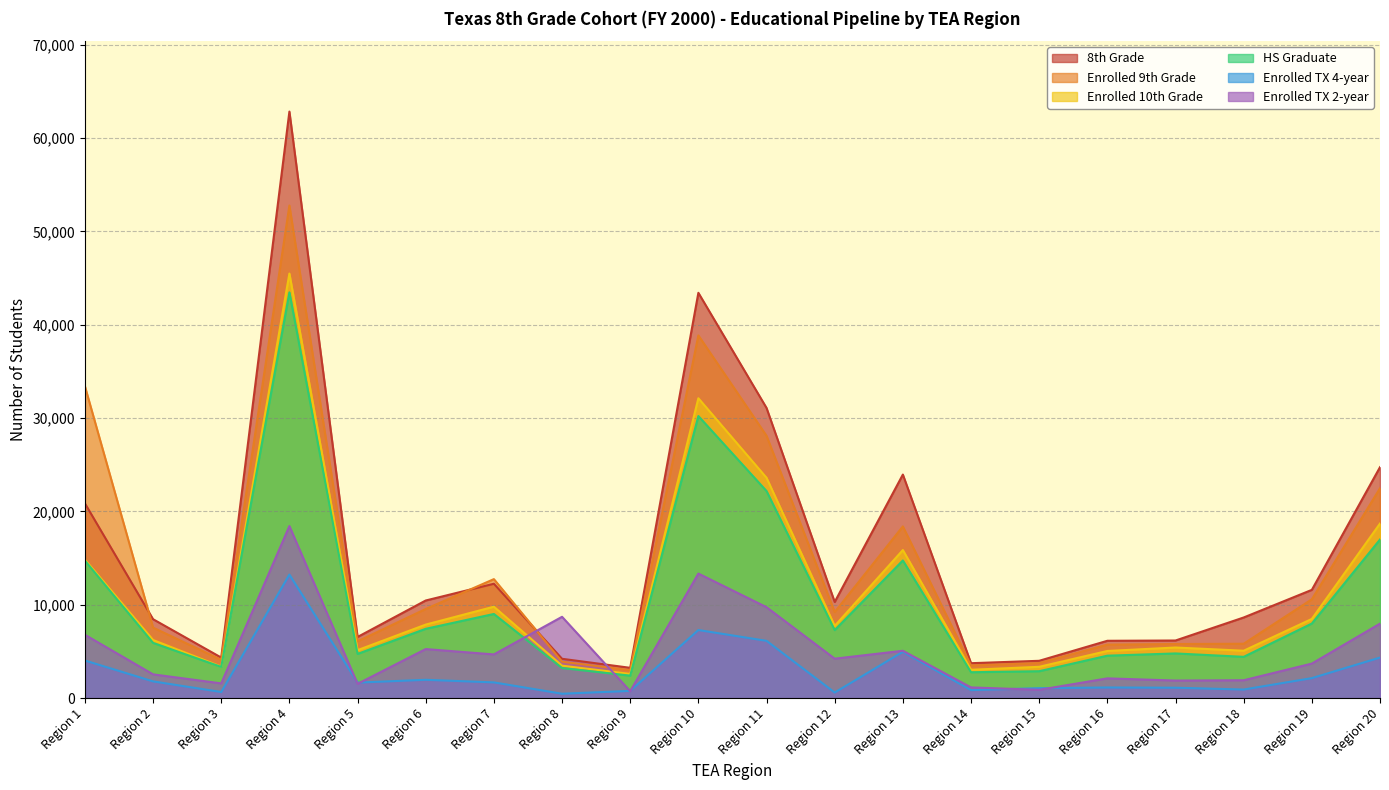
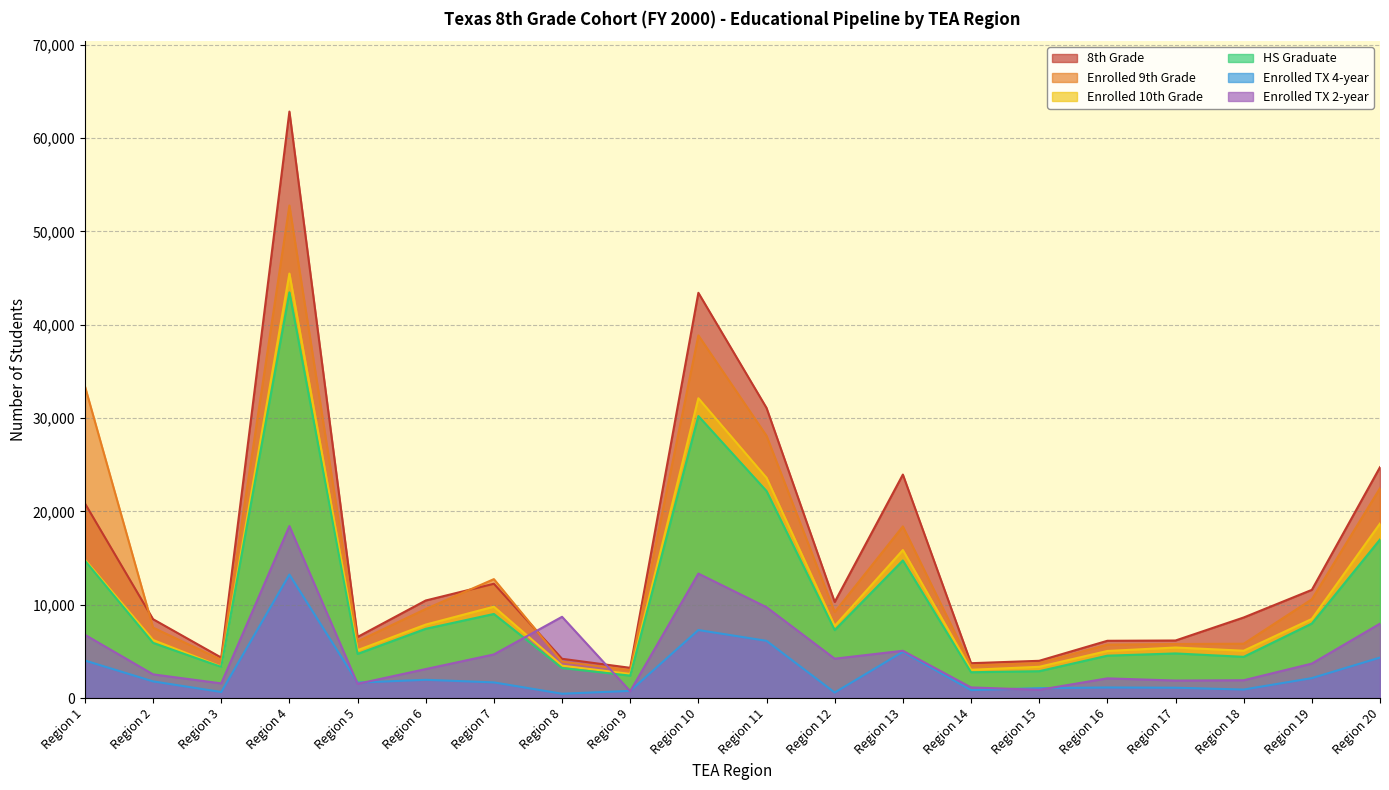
Enrolled TX 2-year, Region 6: 5,000 -> 3,000
